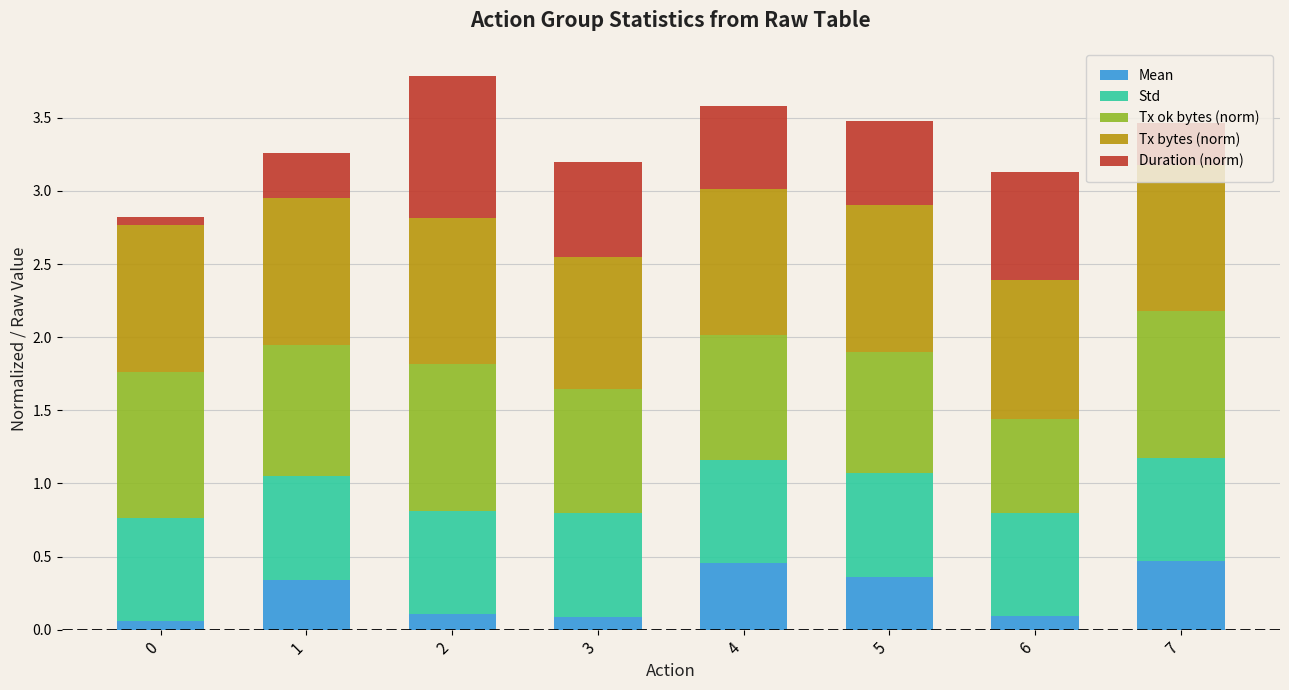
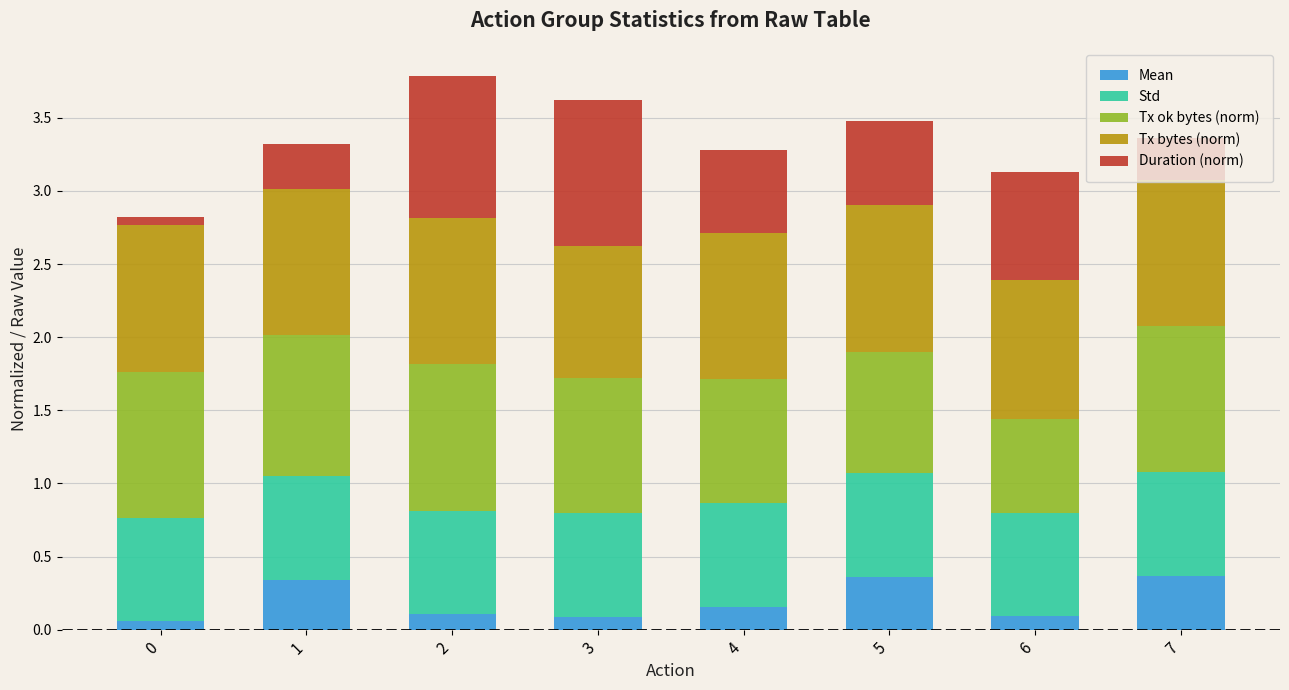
Tx ok bytes (norm), 1: 0.90 -> 0.96
Tx ok bytes (norm), 3: 0.85 -> 0.92
Duration (norm), 3: 0.66 -> 1.00
Mean, 4: 0.45 -> 0.16
Mean, 7: 0.47 -> 0.37
